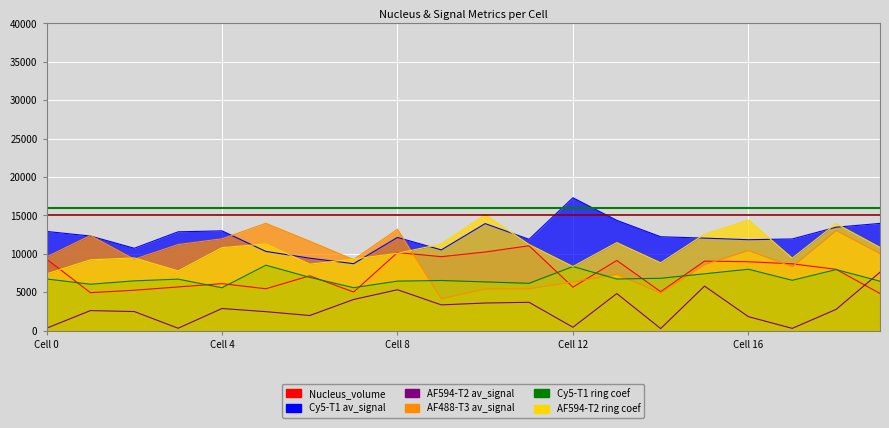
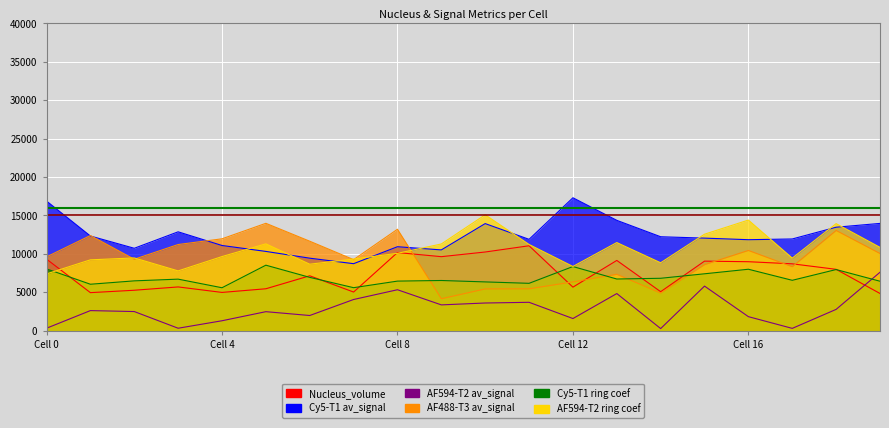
Cy5-T1 av_signal, Cell 0: 13000 -> 17000
Cy5-T1 ring coef, Cell 0: 7000 -> 8000
Nucleus_volume, Cell 4: 6000 -> 5000
Cy5-T1 av_signal, Cell 4: 13000 -> 11000
AF594-T2 av_signal, Cell 4: 3000 -> 1000
AF594-T2 ring coef, Cell 4: 11000 -> 10000
Cy5-T1 av_signal, Cell 8: 12000 -> 11000
AF594-T2 av_signal, Cell 12: 0 -> 2000
